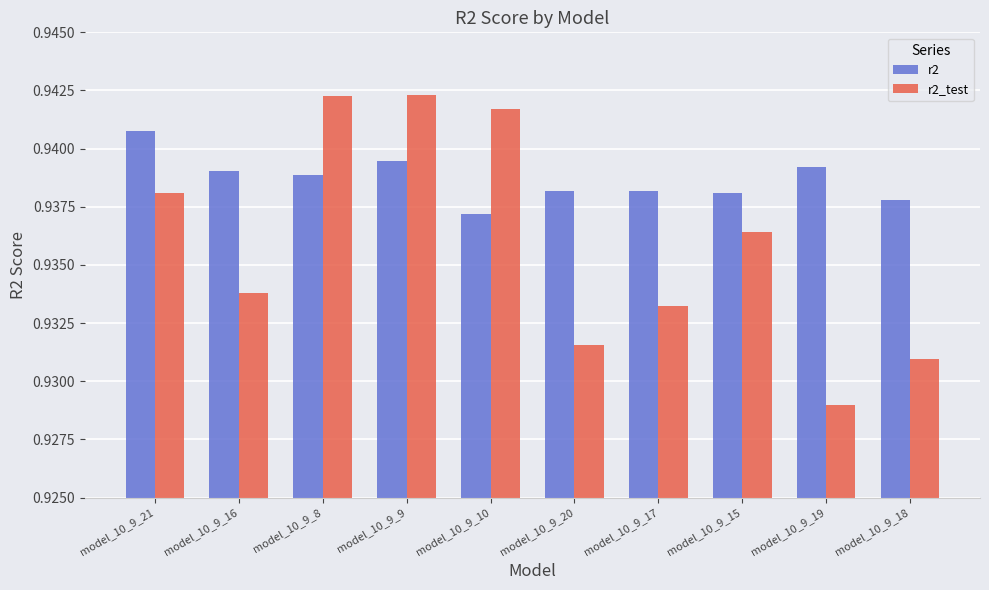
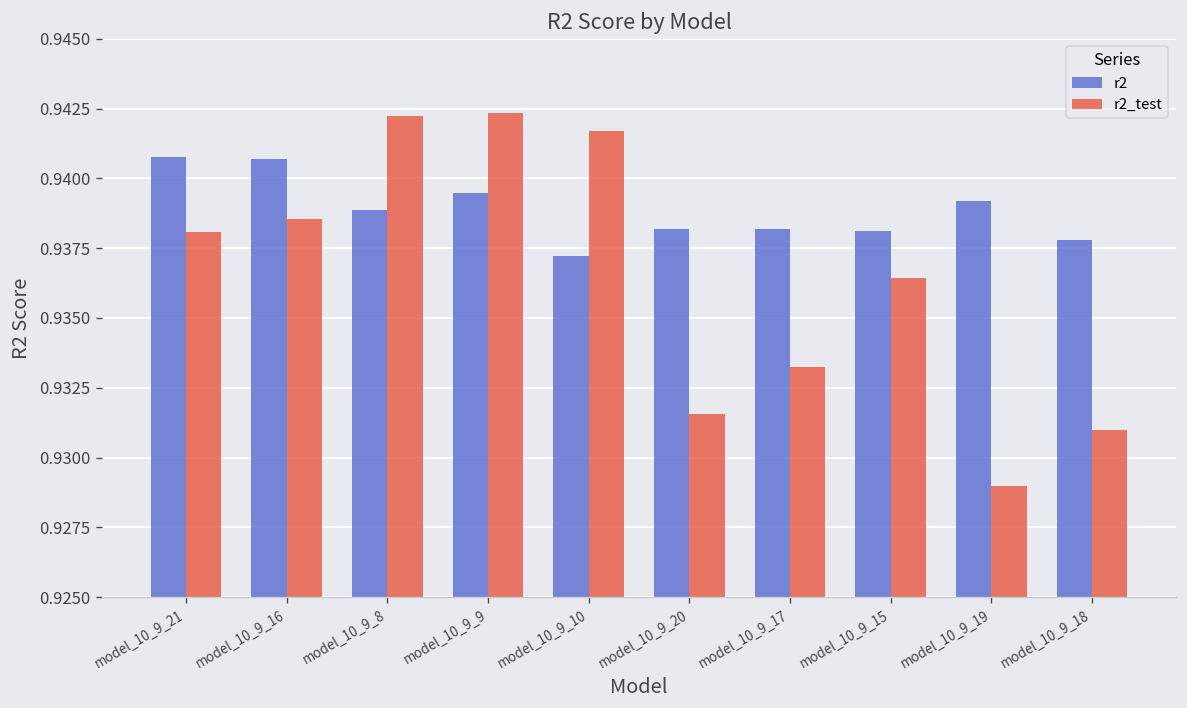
r2, model_10_9_16: 0.9390 -> 0.9407
r2_test, model_10_9_16: 0.9338 -> 0.9386
